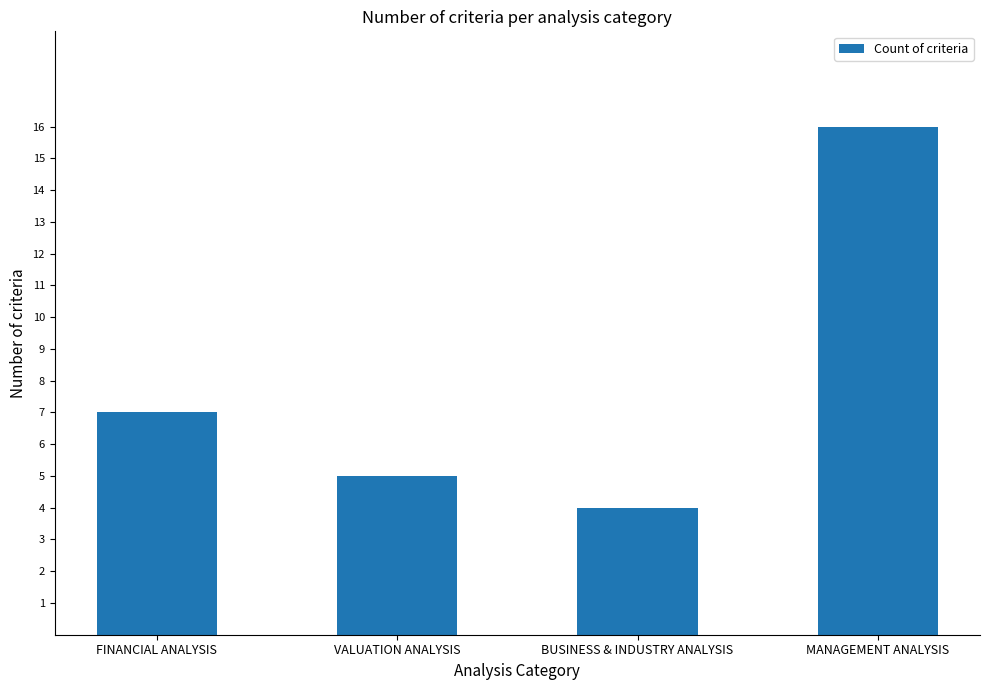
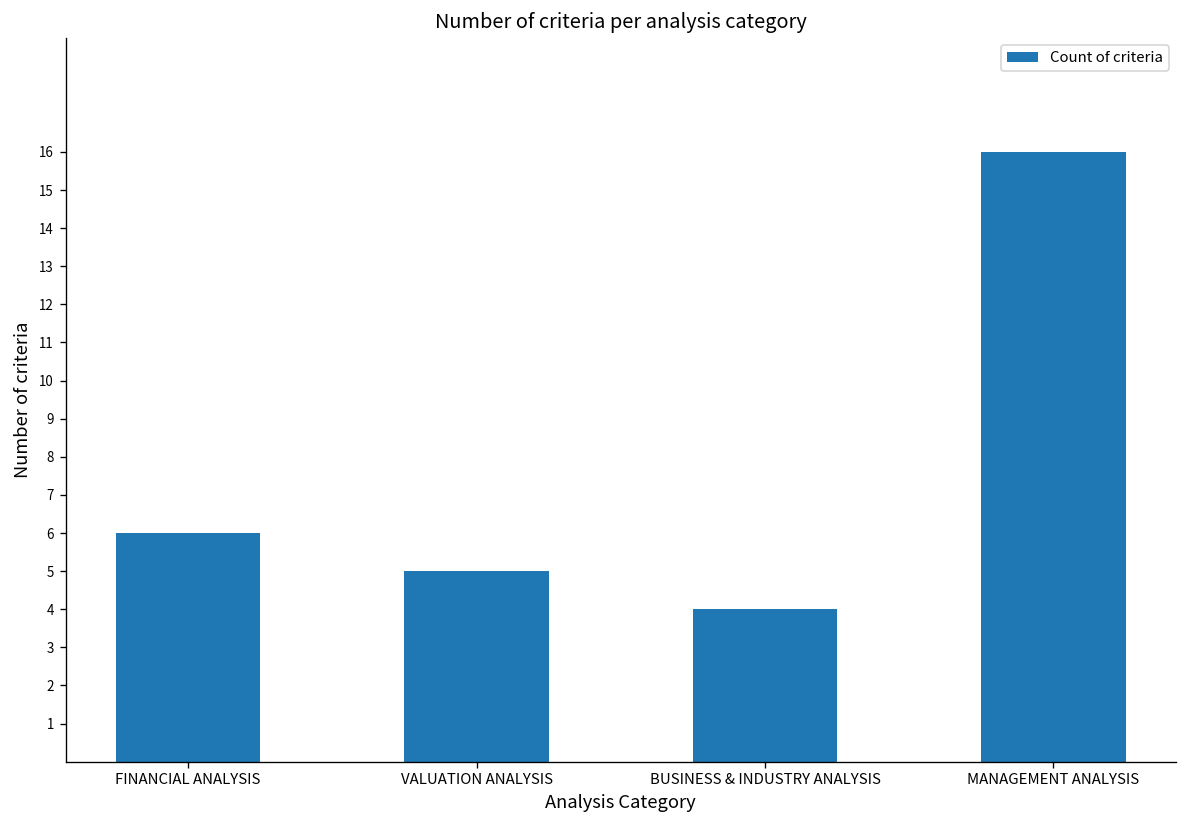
FINANCIAL ANALYSIS: 7 -> 6
